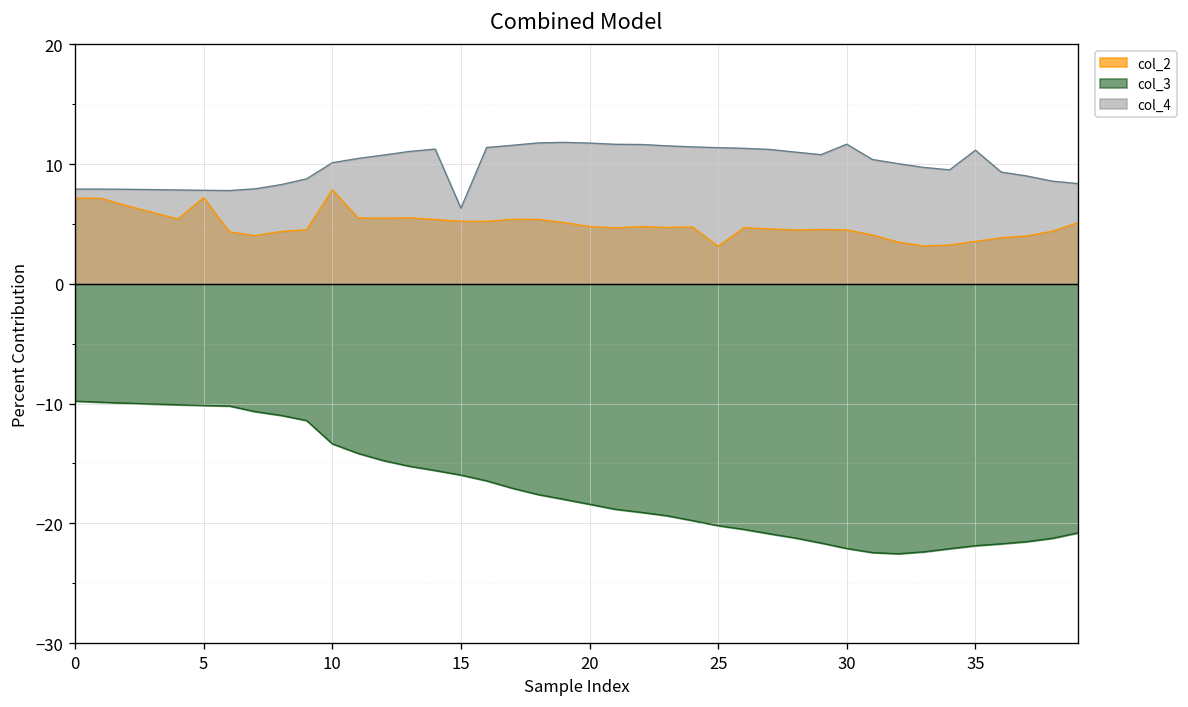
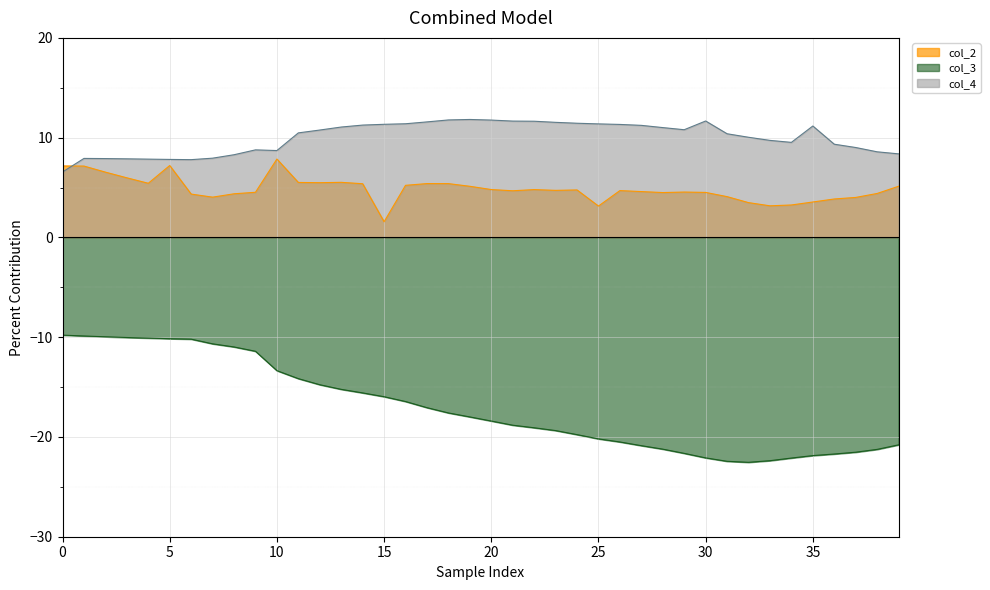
col_4, 0: 8 -> 7
col_4, 10: 10 -> 9
col_2, 15: 5 -> 2
col_4, 15: 6 -> 11
